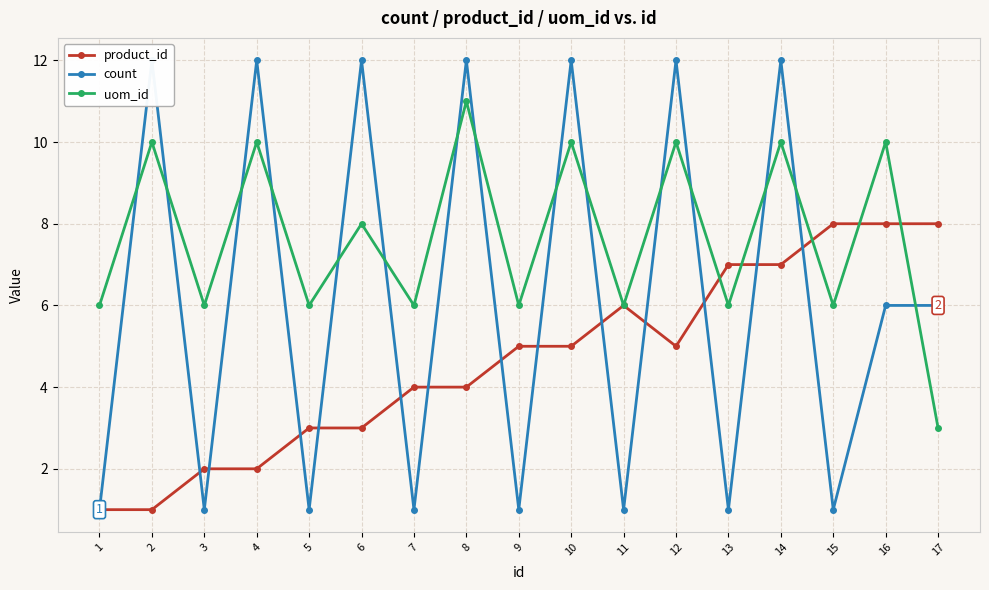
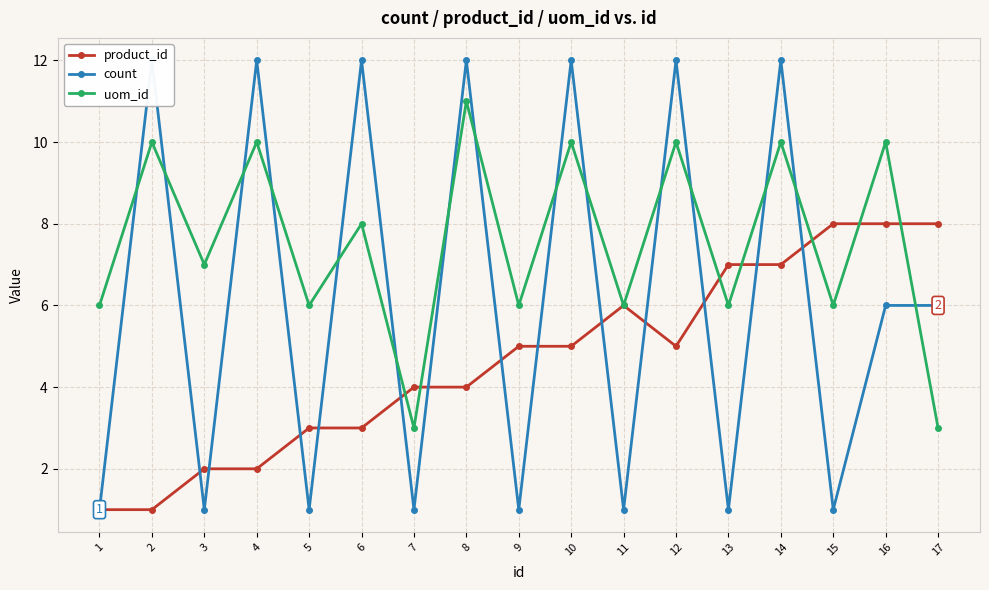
uom_id, 3: 6 -> 7
uom_id, 7: 6 -> 3
